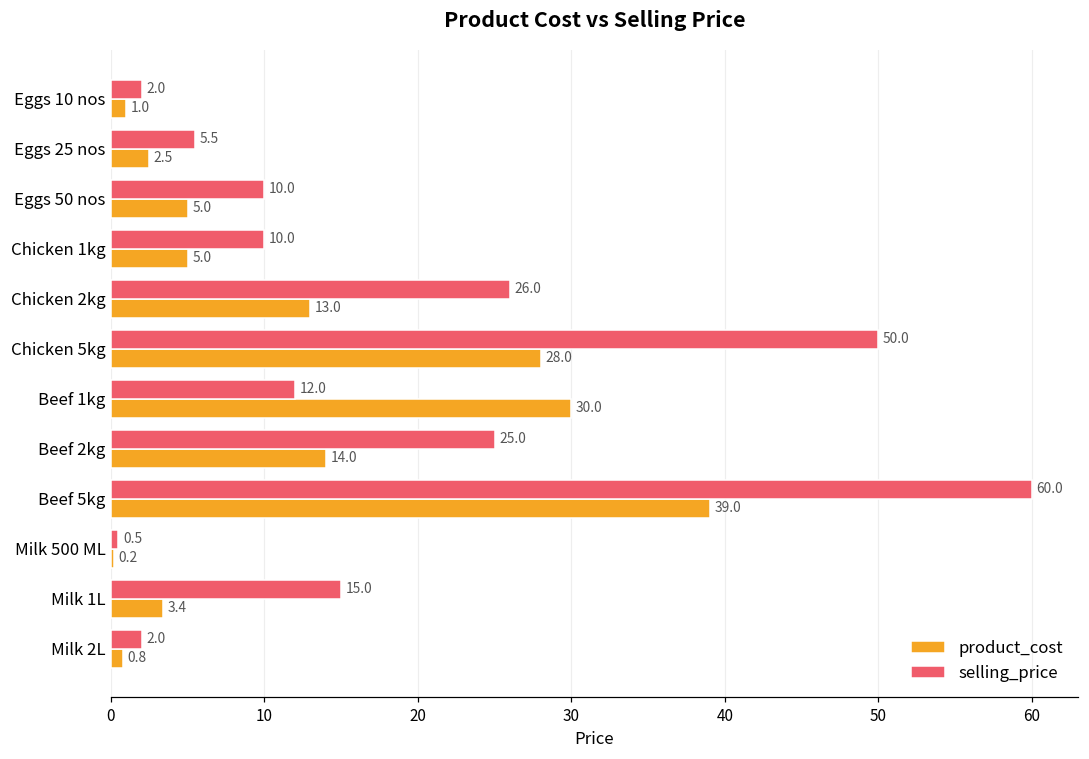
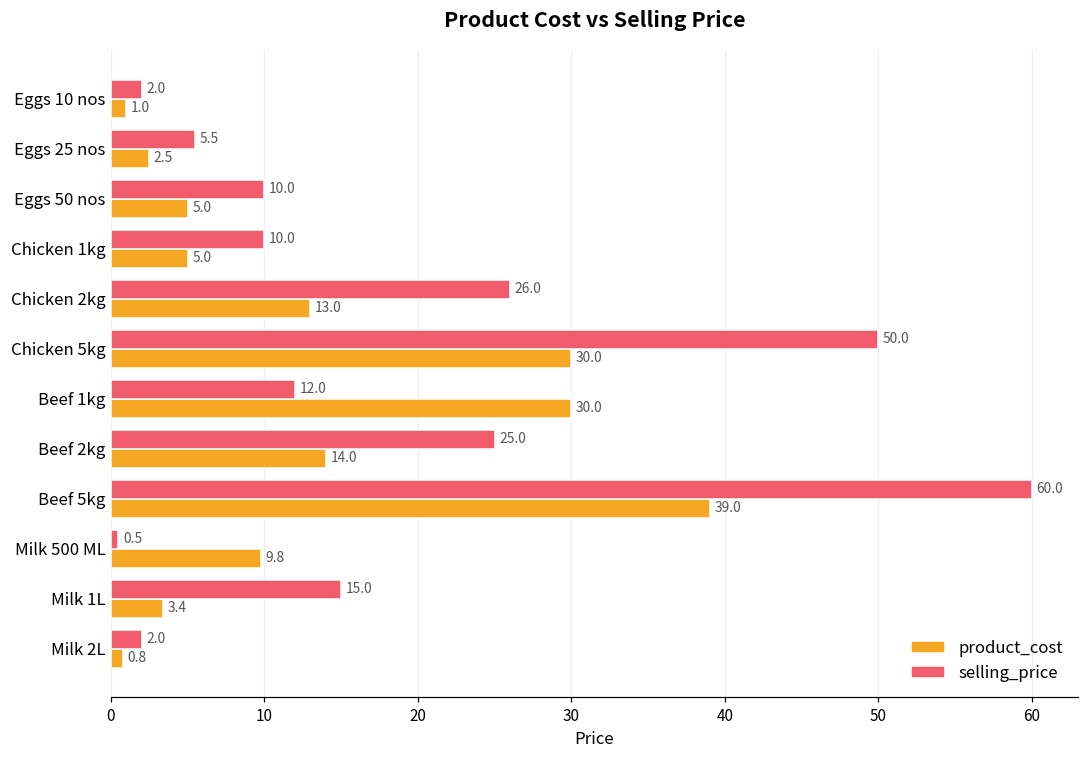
product_cost, Chicken 5kg: 28.0 -> 30.0
product_cost, Milk 500 ML: 0.2 -> 9.8
